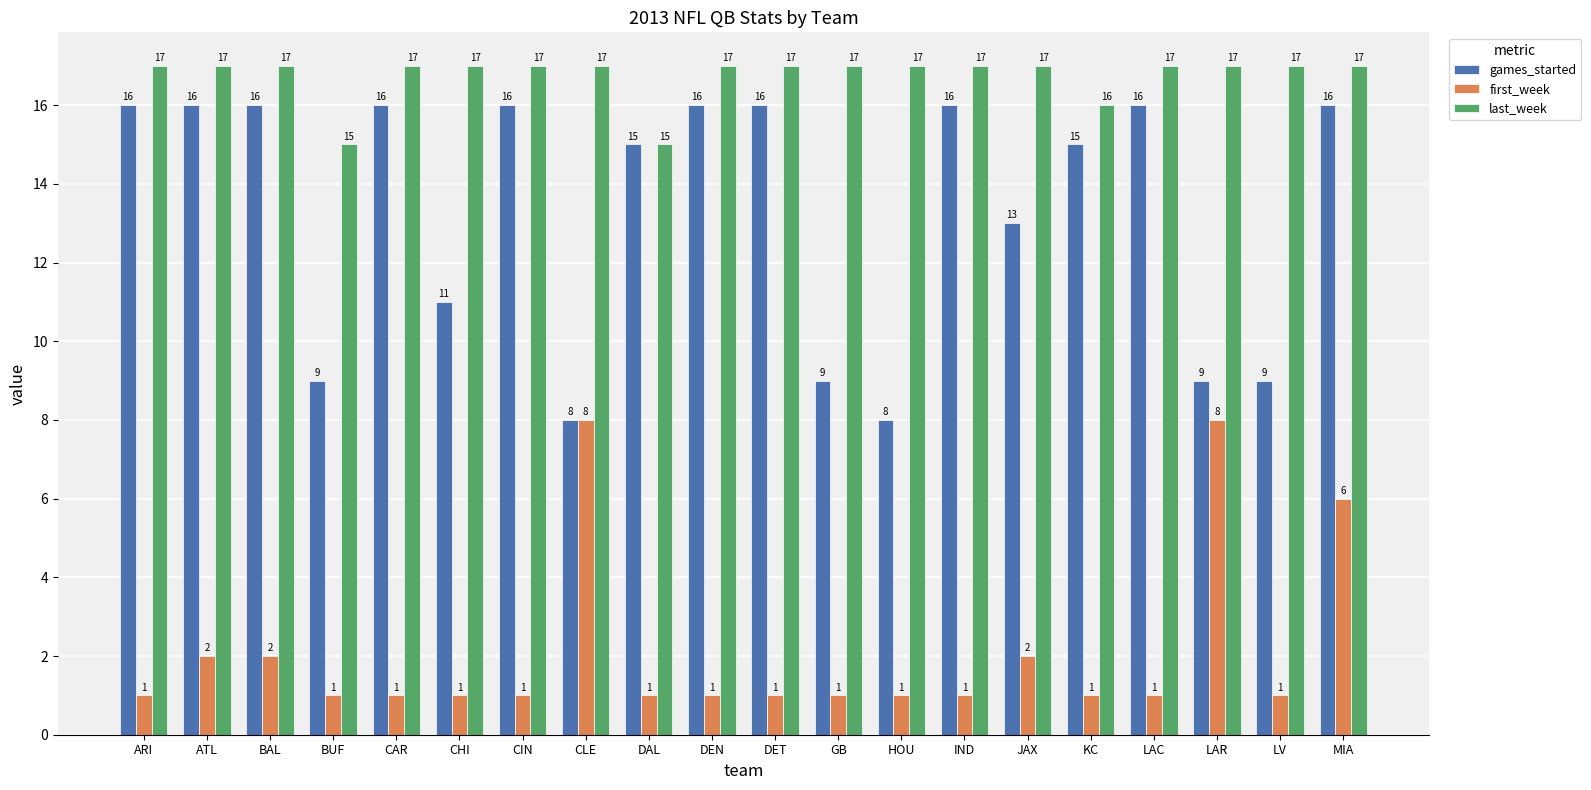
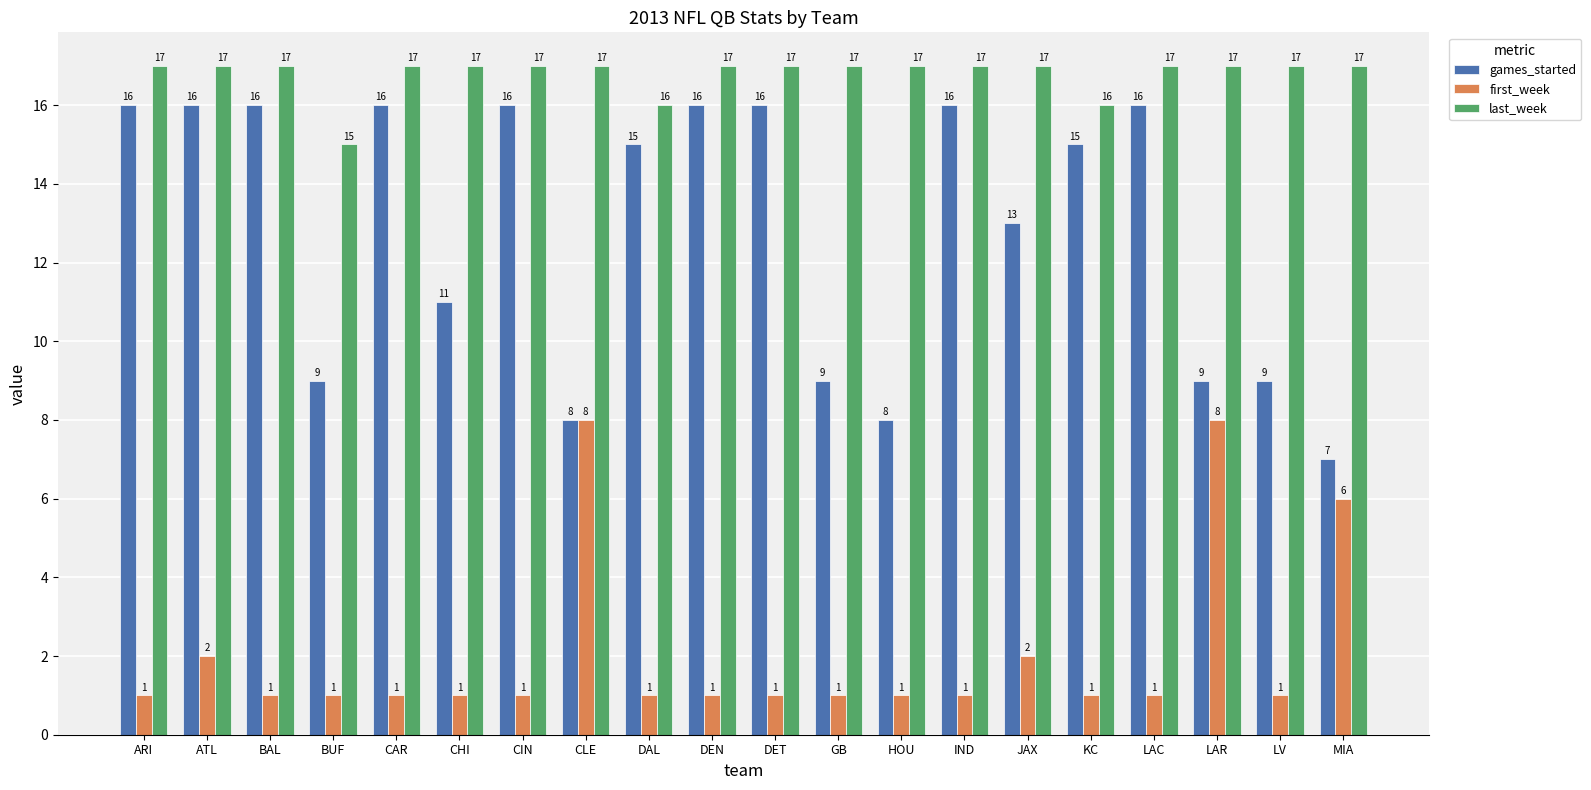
first_week, BAL: 2 -> 1
last_week, DAL: 15 -> 16
games_started, MIA: 16 -> 7
